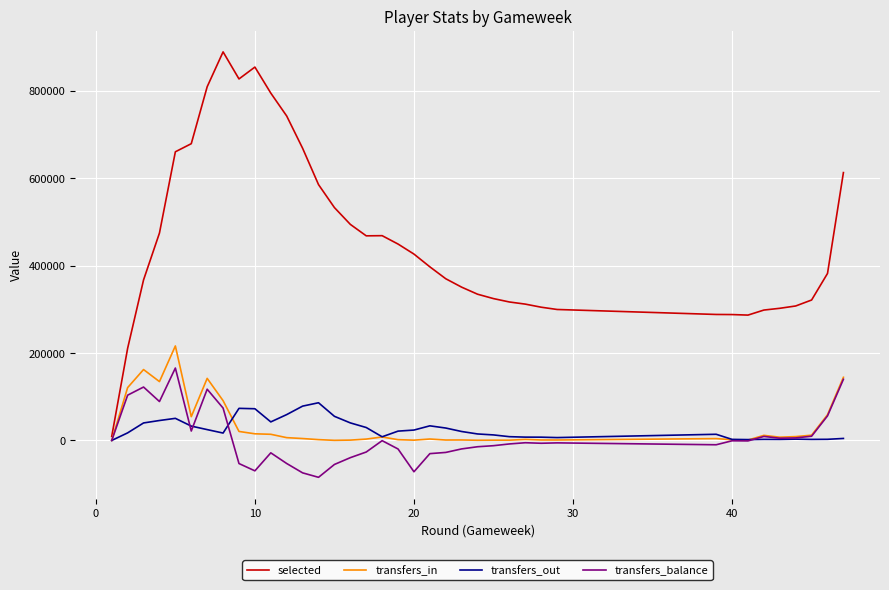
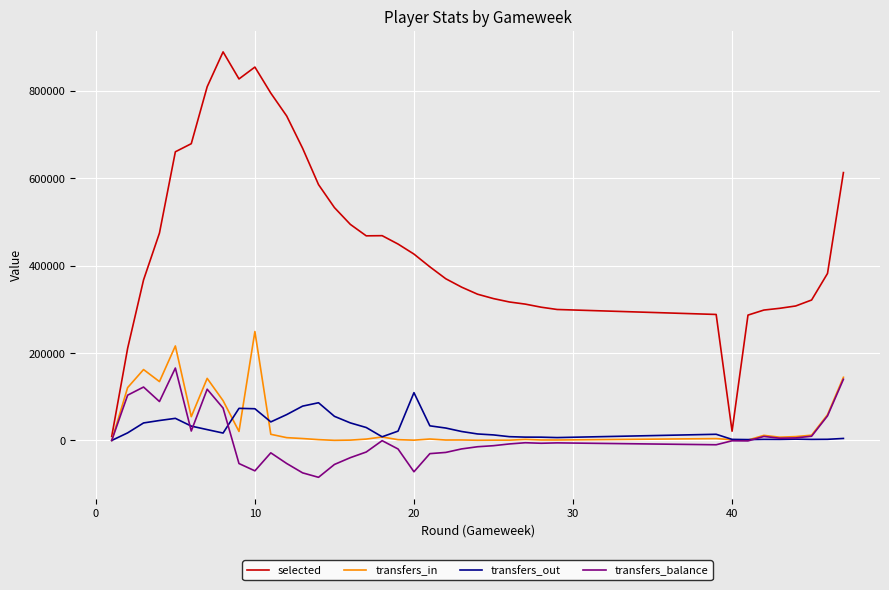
transfers_in, 10: 20000 -> 250000
transfers_out, 20: 20000 -> 110000
selected, 40: 290000 -> 20000
